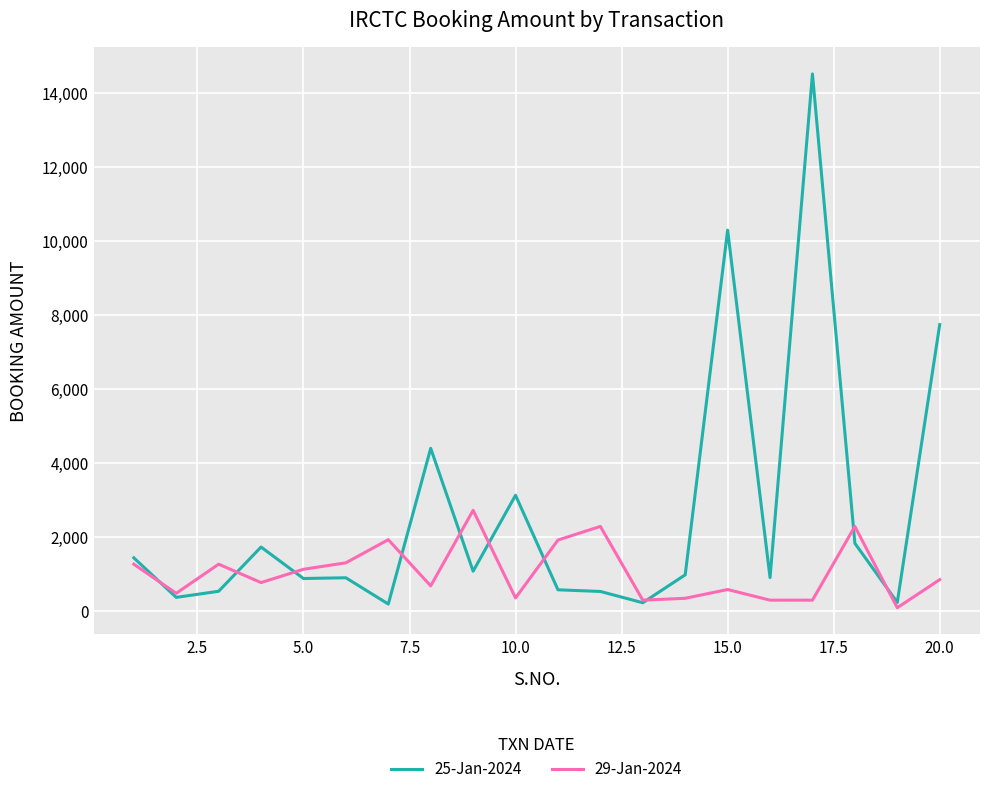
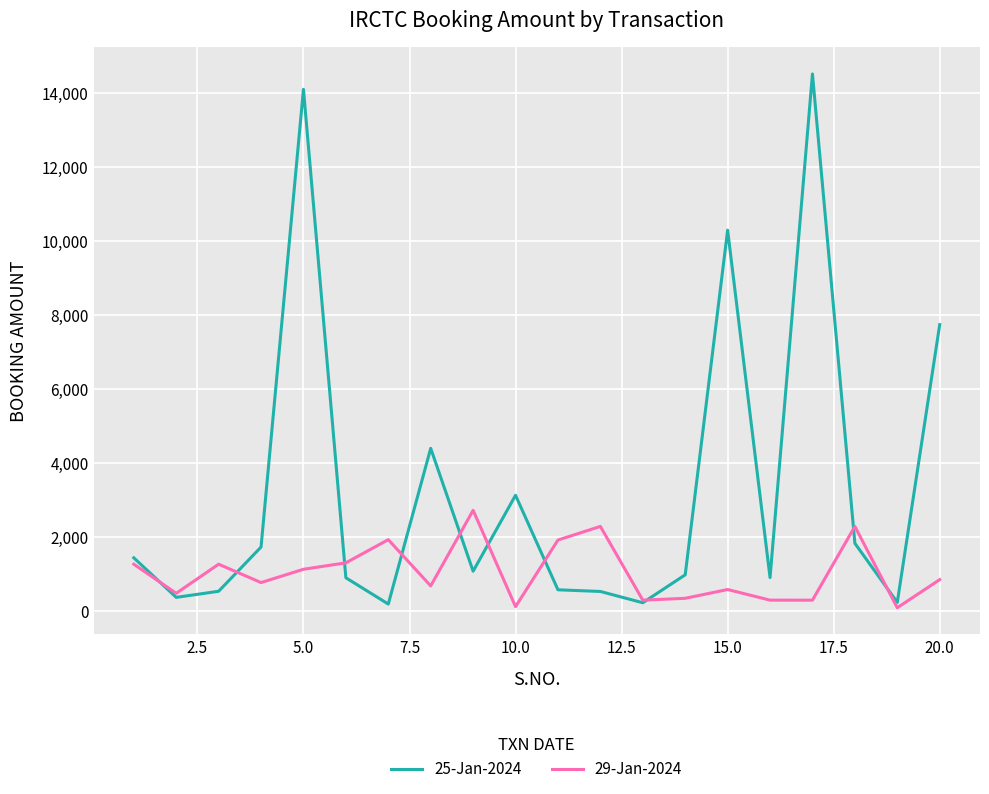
25-Jan-2024, 5.0: 900 -> 14,100
29-Jan-2024, 10.0: 300 -> 100
